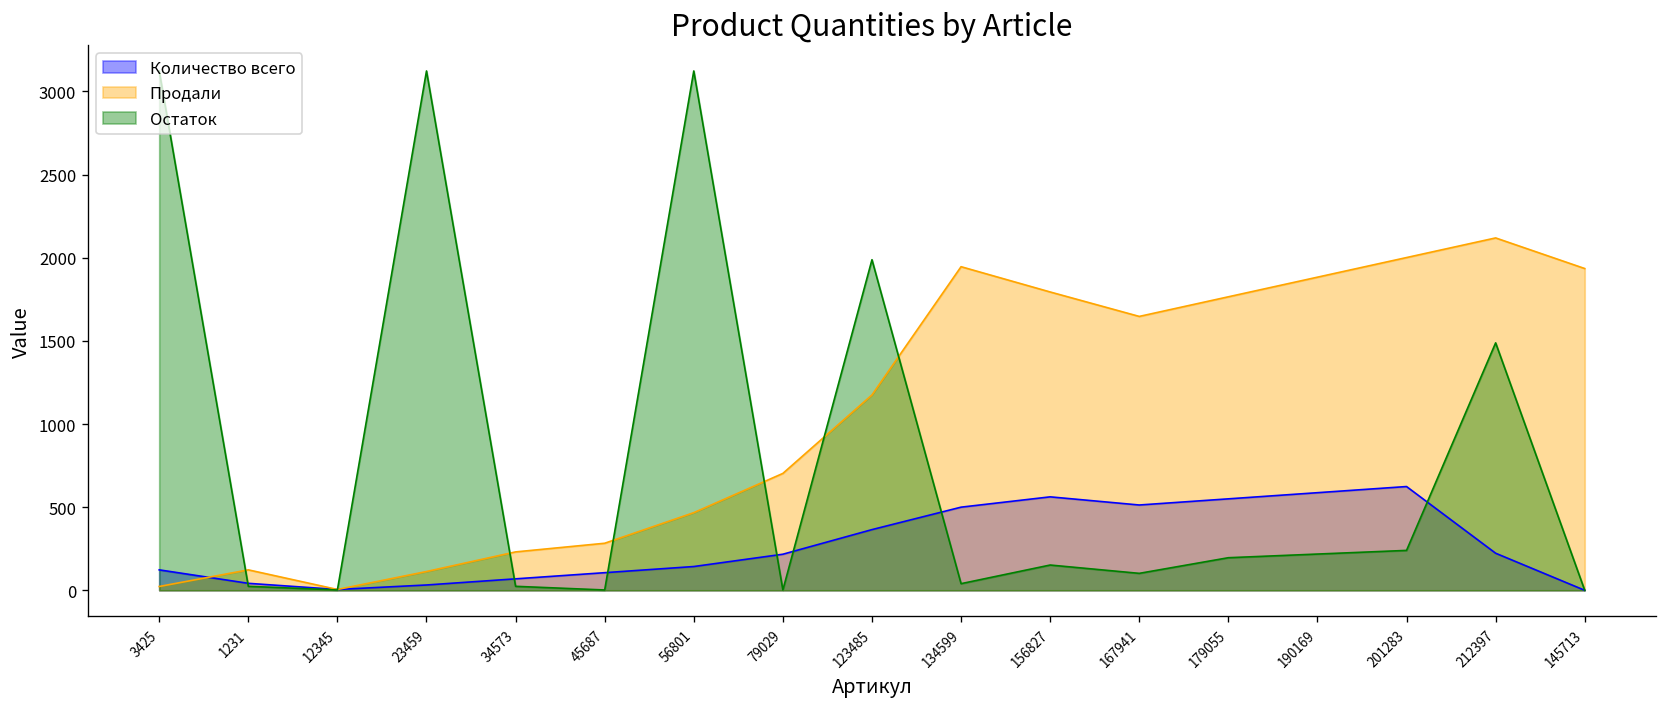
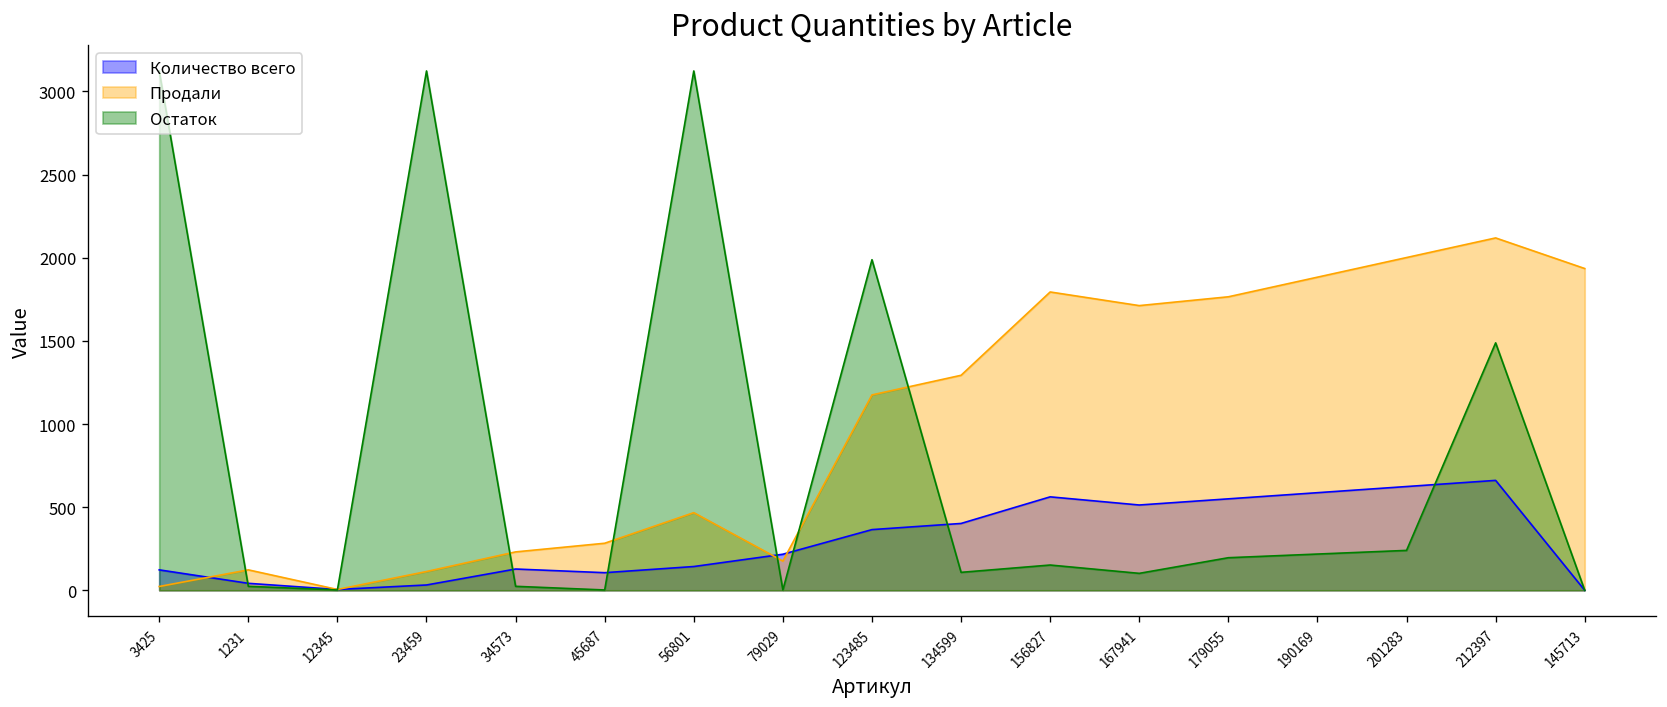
Количество всего, 34573: 70 -> 130
Продали, 79029: 700 -> 180
Количество всего, 134599: 500 -> 400
Продали, 134599: 1950 -> 1290
Остаток, 134599: 40 -> 110
Продали, 167941: 1650 -> 1710
Количество всего, 212397: 220 -> 660
